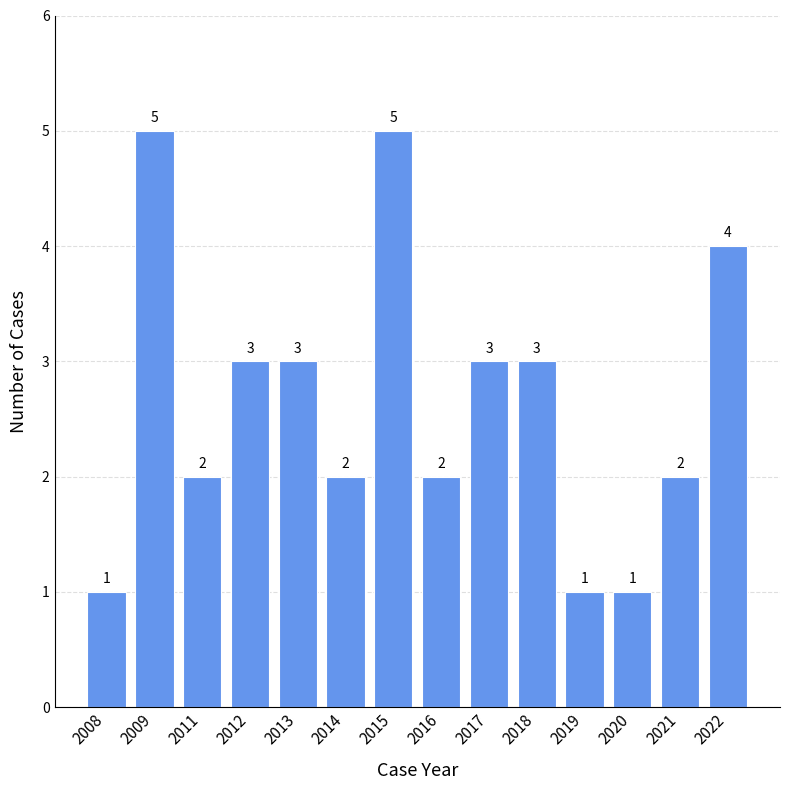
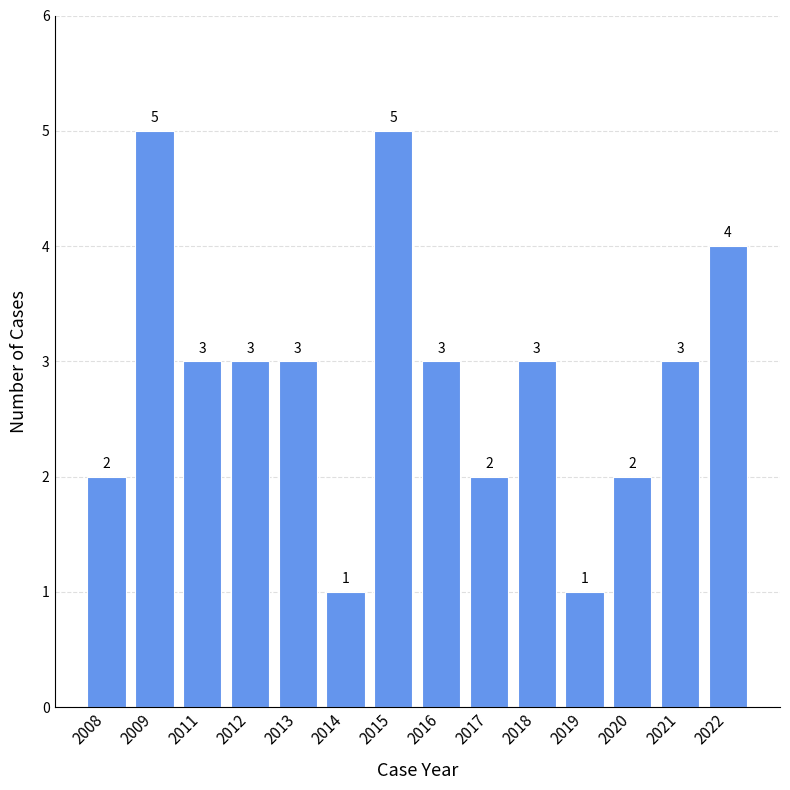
2008: 1 -> 2
2011: 2 -> 3
2014: 2 -> 1
2016: 2 -> 3
2017: 3 -> 2
2020: 1 -> 2
2021: 2 -> 3
